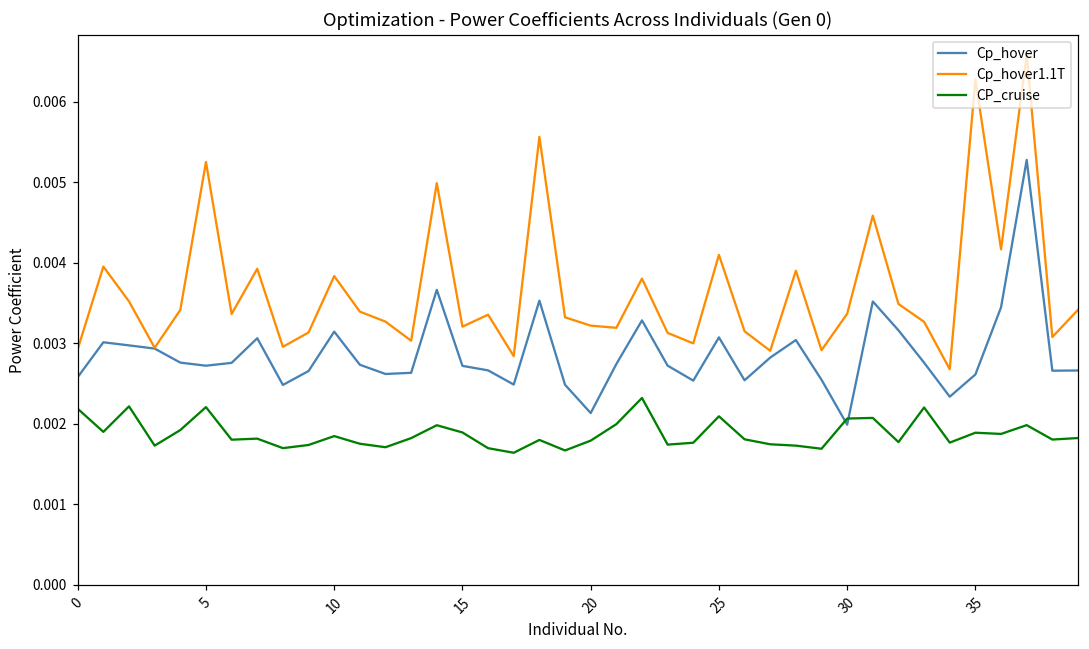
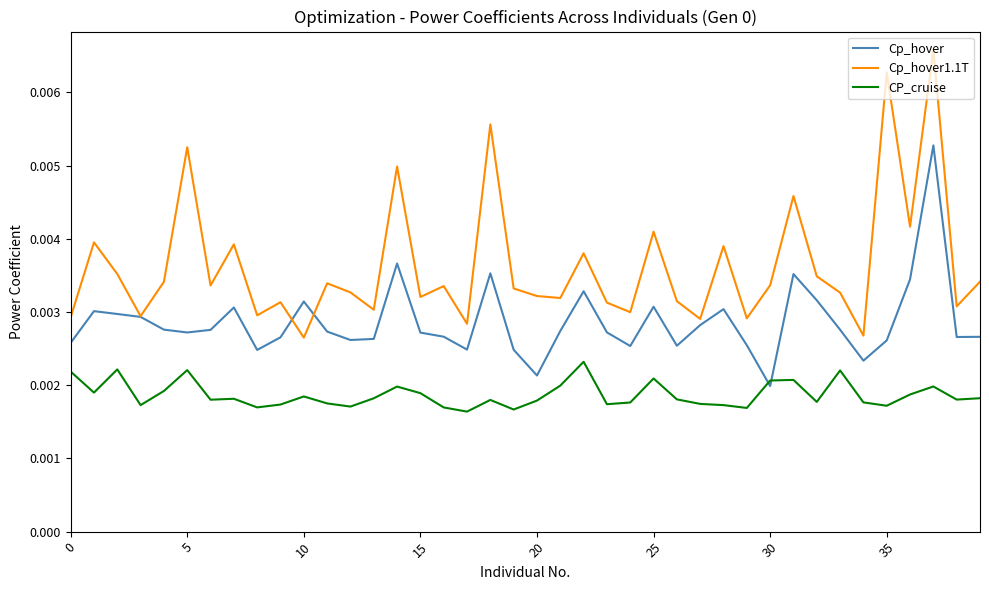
Cp_hover1.1T, 10: 0.0038 -> 0.0026
CP_cruise, 35: 0.0019 -> 0.0017
